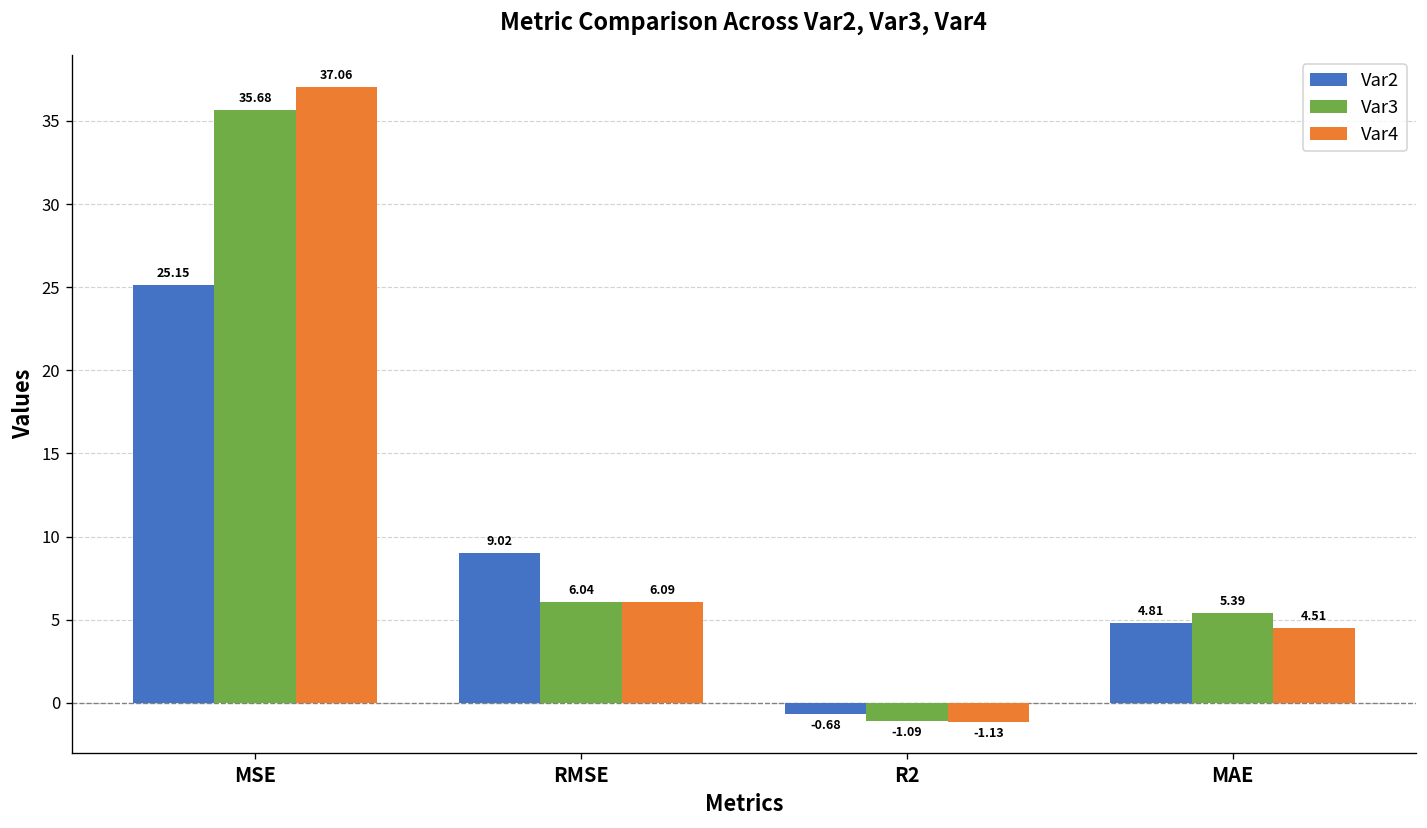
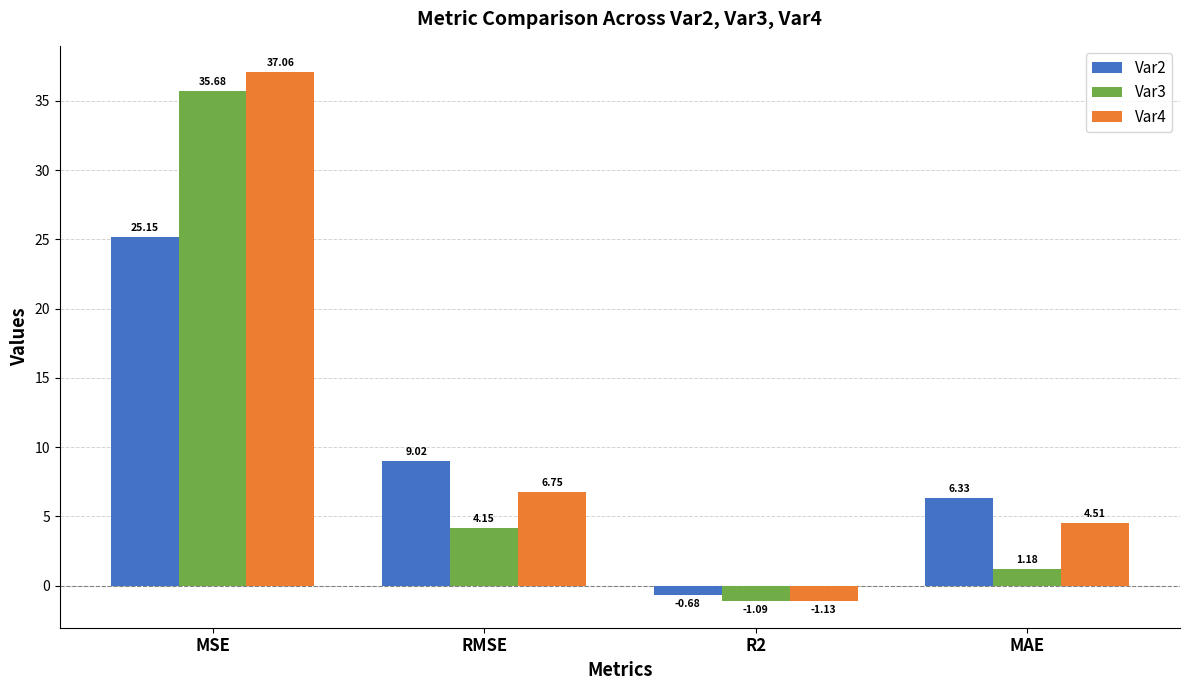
Var3, RMSE: 6.04 -> 4.15
Var4, RMSE: 6.09 -> 6.75
Var2, MAE: 4.81 -> 6.33
Var3, MAE: 5.39 -> 1.18
